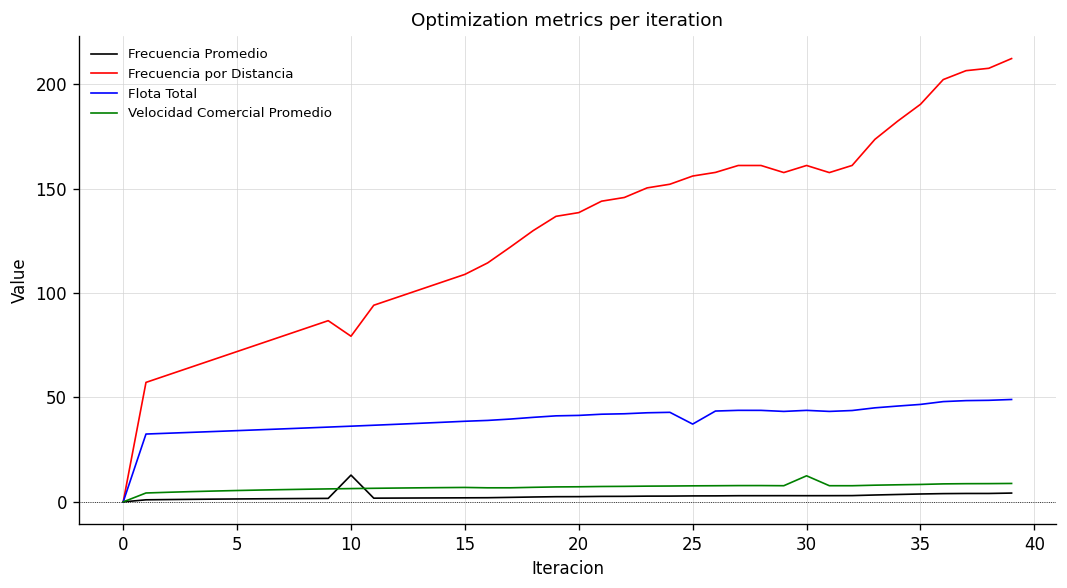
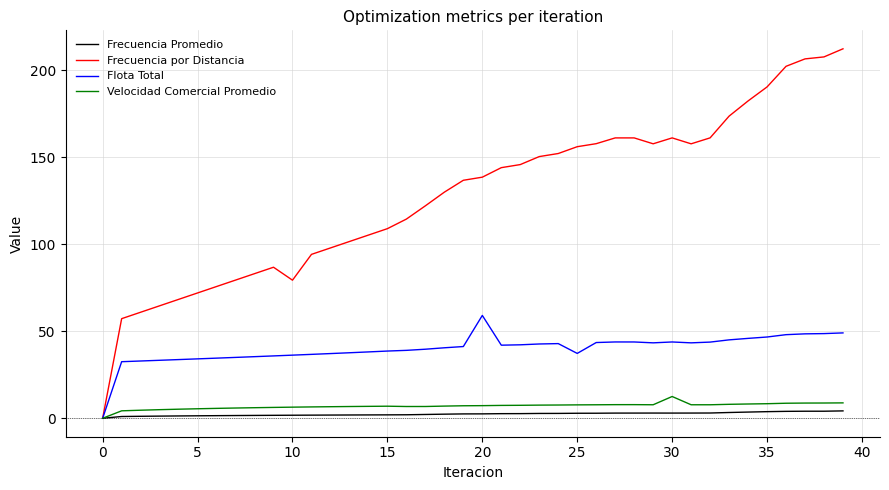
Frecuencia Promedio, 10: 13 -> 2
Flota Total, 20: 41 -> 59
